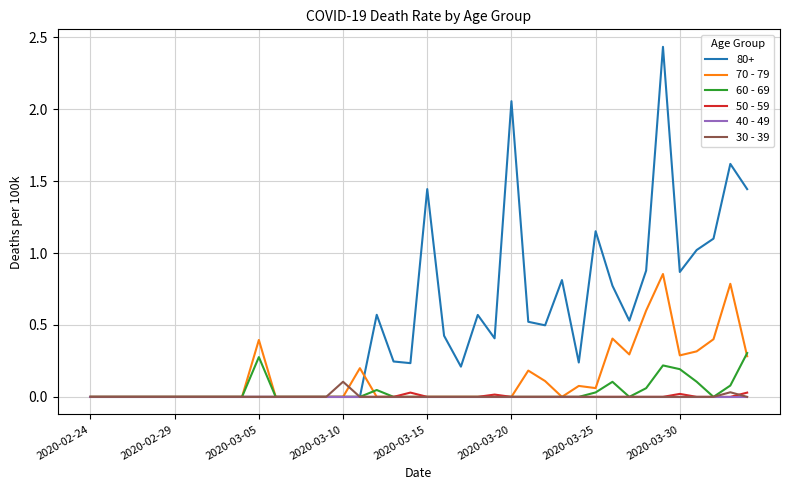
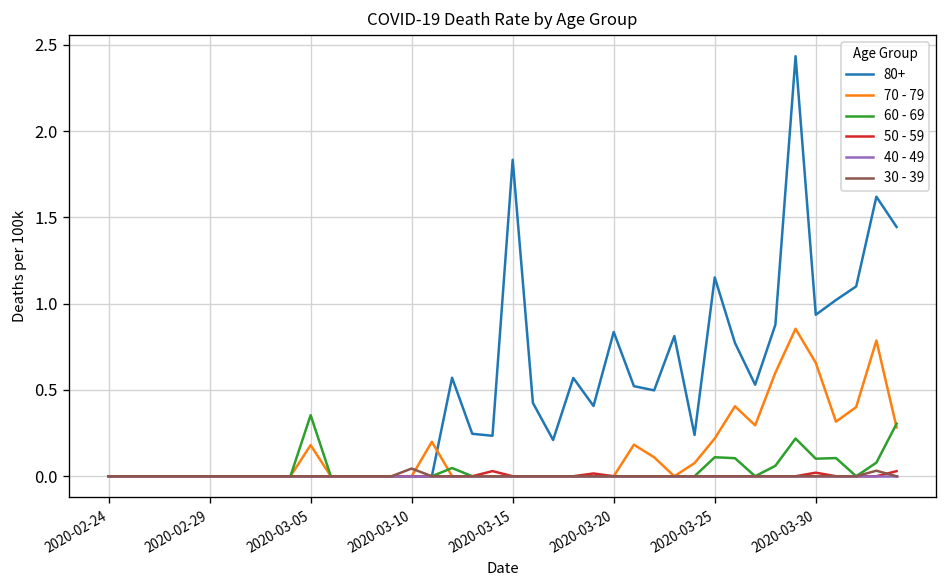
70 - 79, 2020-03-05: 0.40 -> 0.18
60 - 69, 2020-03-05: 0.28 -> 0.35
30 - 39, 2020-03-10: 0.11 -> 0.04
80+, 2020-03-15: 1.44 -> 1.83
80+, 2020-03-20: 2.06 -> 0.84
70 - 79, 2020-03-25: 0.06 -> 0.22
60 - 69, 2020-03-25: 0.03 -> 0.11
80+, 2020-03-30: 0.87 -> 0.94
70 - 79, 2020-03-30: 0.29 -> 0.66
60 - 69, 2020-03-30: 0.19 -> 0.10
